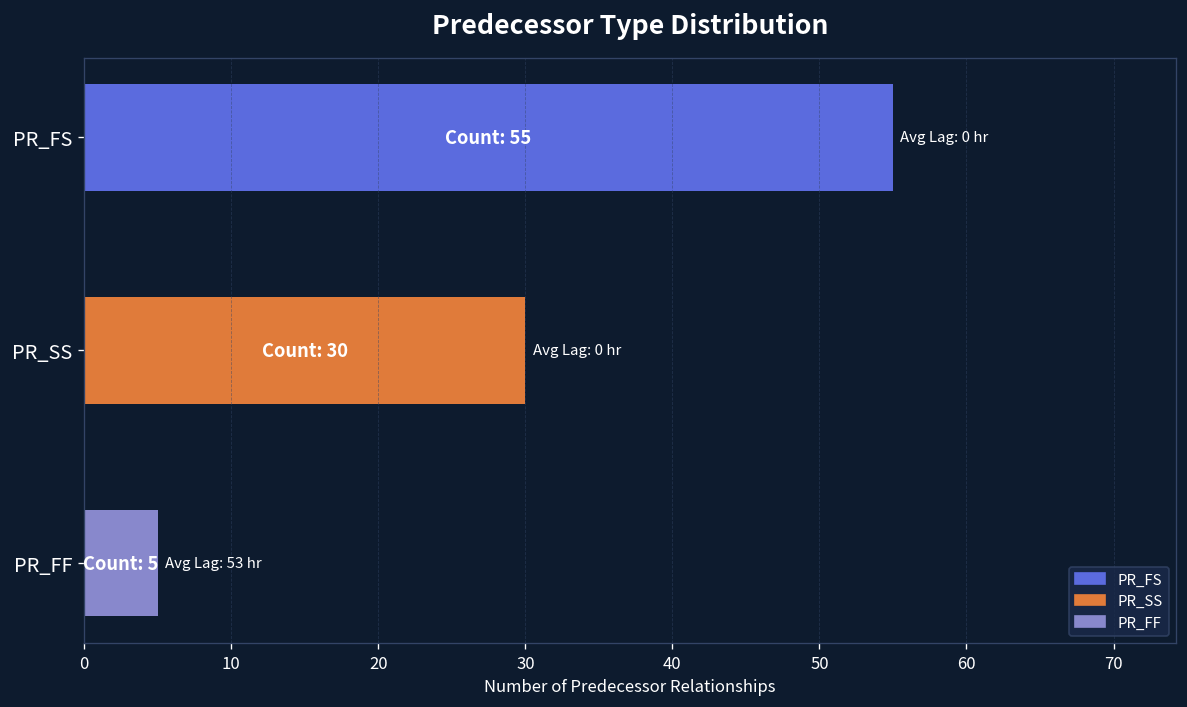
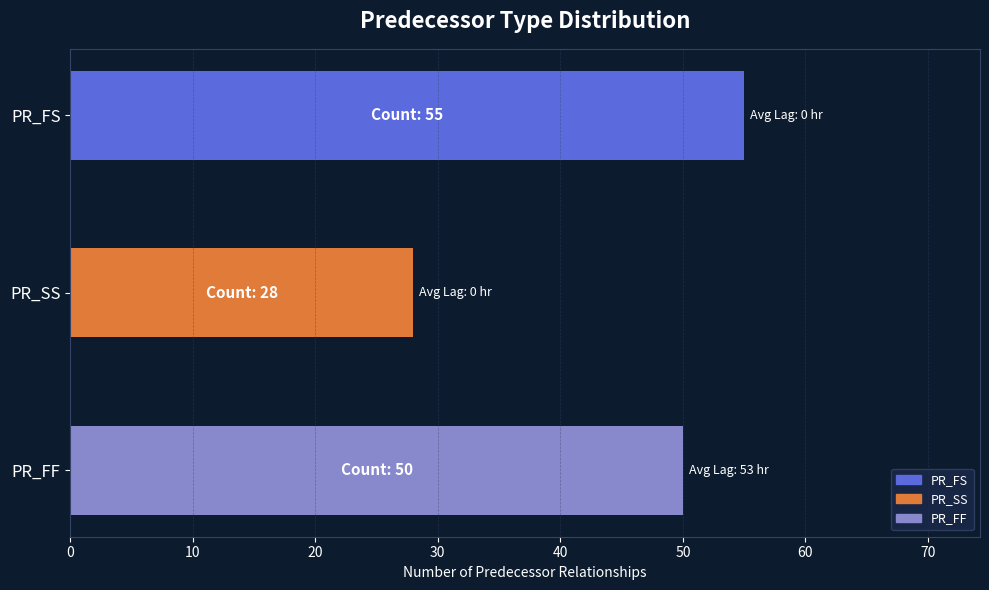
PR_SS: 30 -> 28
PR_FF: 5 -> 50
